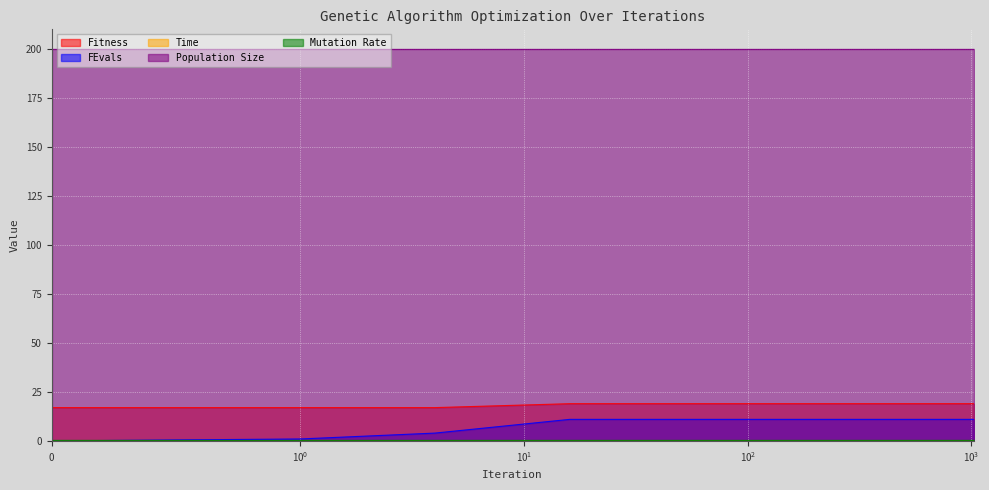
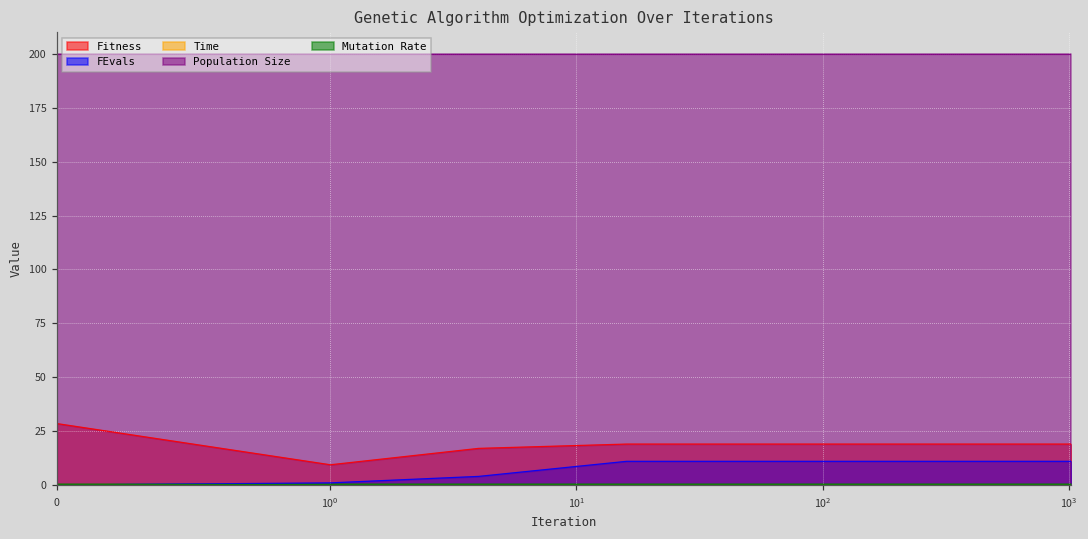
Fitness, 0: 17 -> 29
Fitness, 10^0: 17 -> 9
